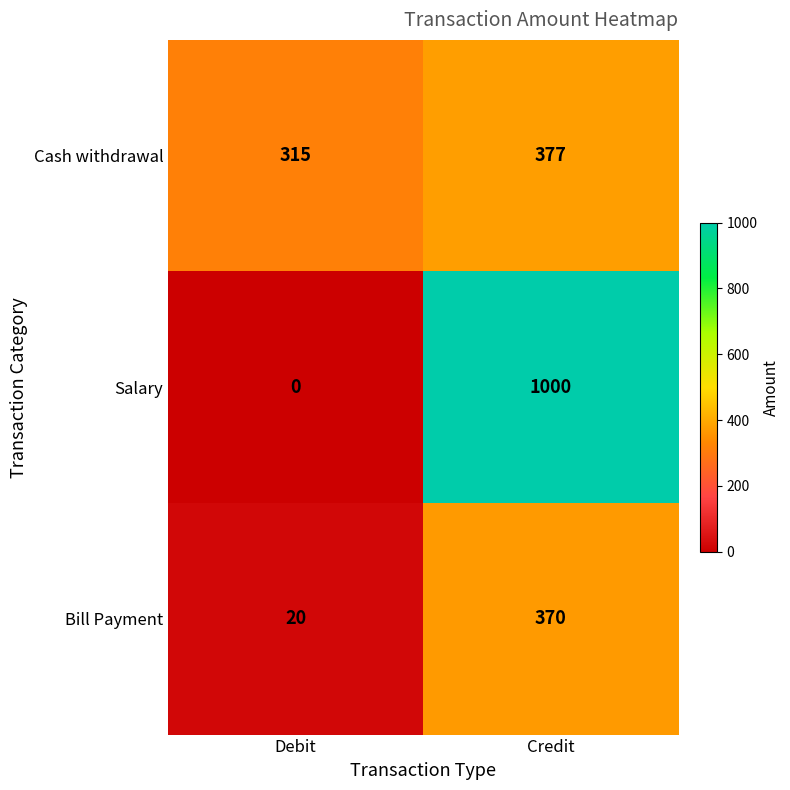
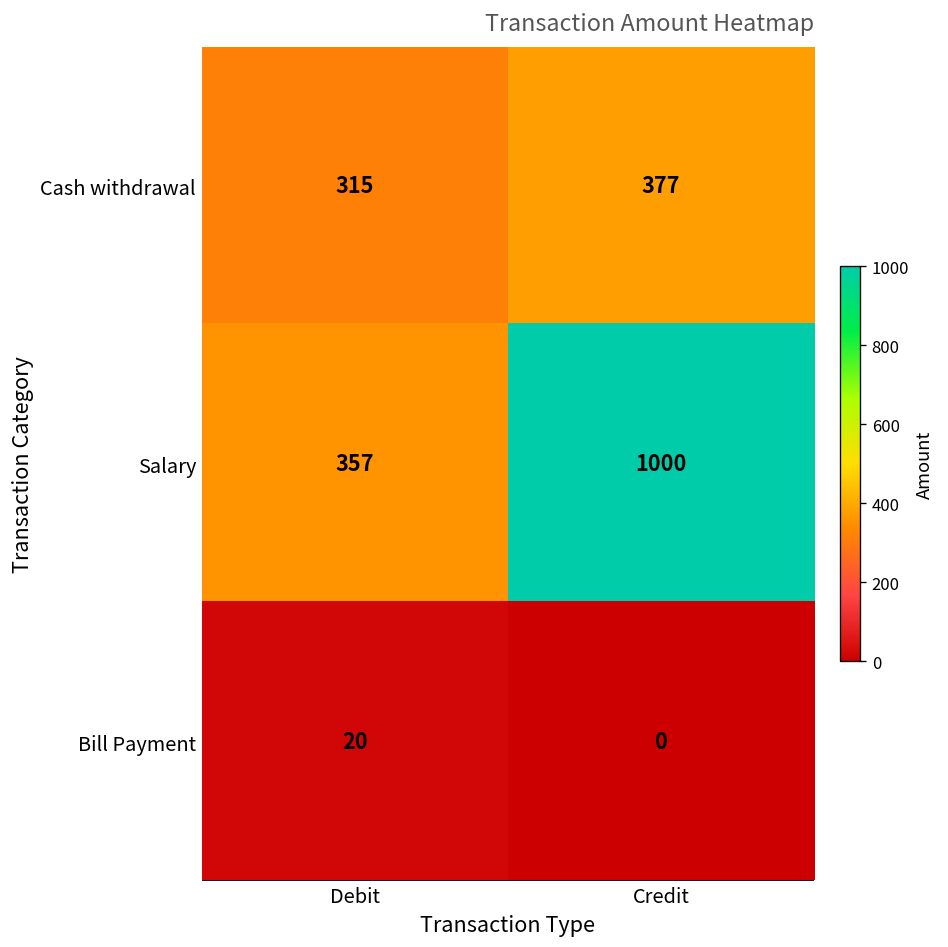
Salary, Debit: 0 -> 357
Bill Payment, Credit: 370 -> 0
